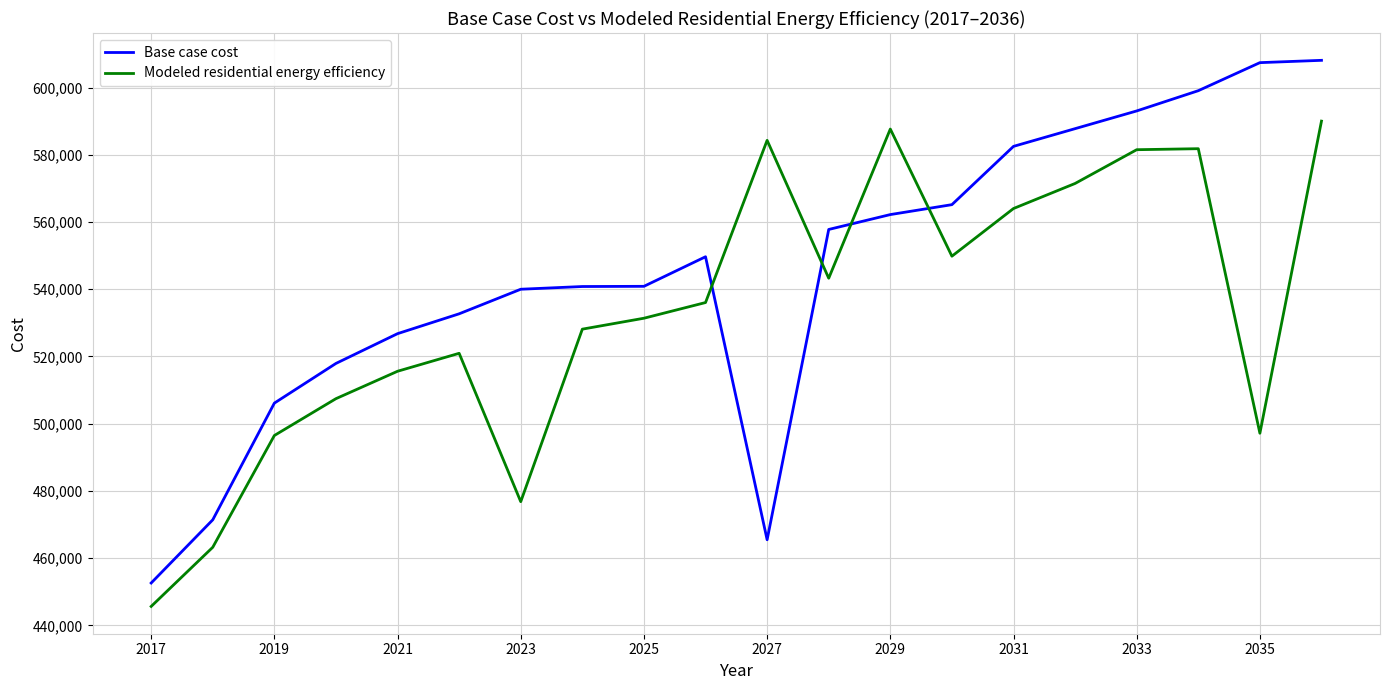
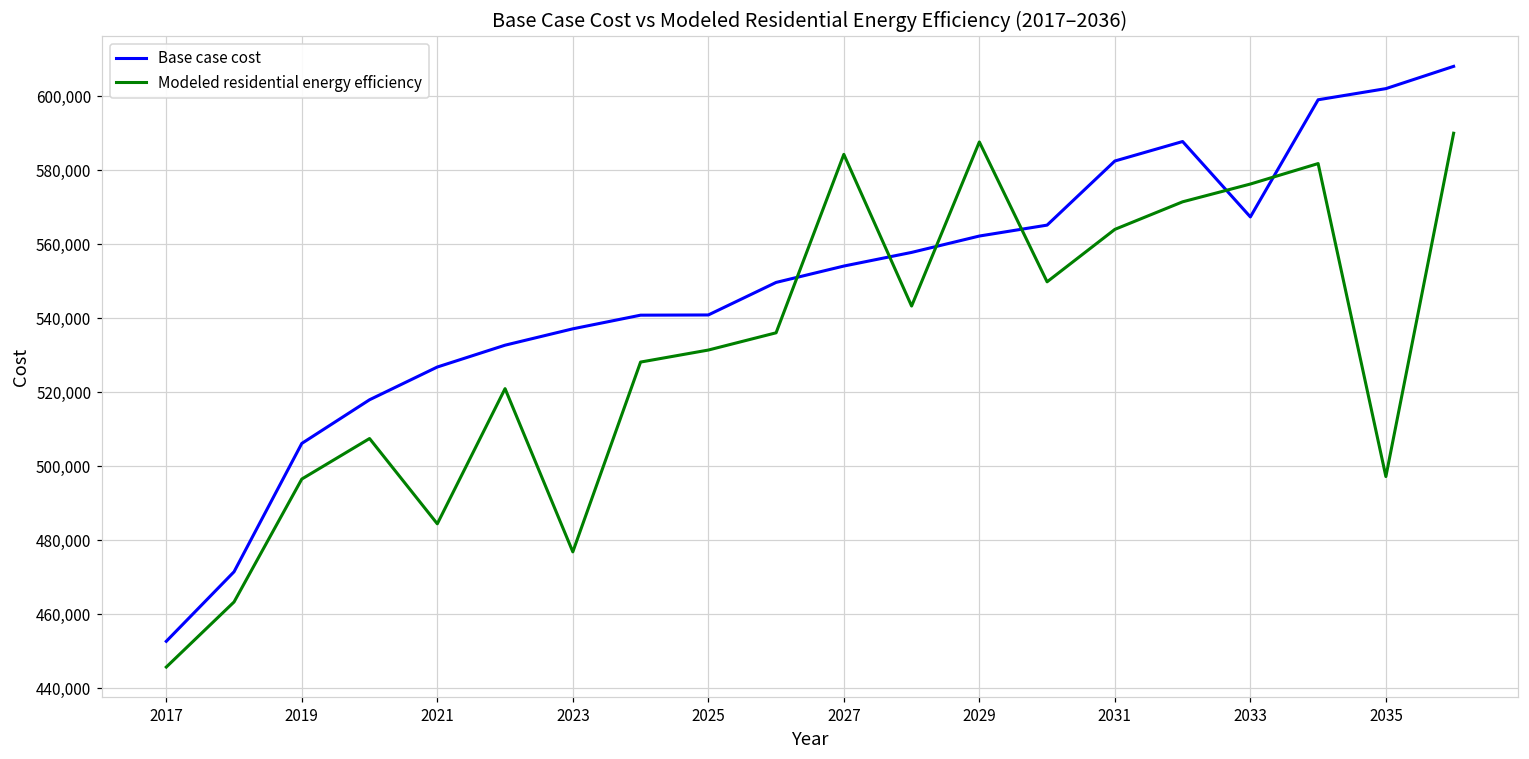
Modeled residential energy efficiency, 2021: 516,000 -> 484,000
Base case cost, 2023: 540,000 -> 537,000
Base case cost, 2027: 465,000 -> 554,000
Base case cost, 2033: 593,000 -> 567,000
Modeled residential energy efficiency, 2033: 582,000 -> 576,000
Base case cost, 2035: 607,000 -> 602,000
